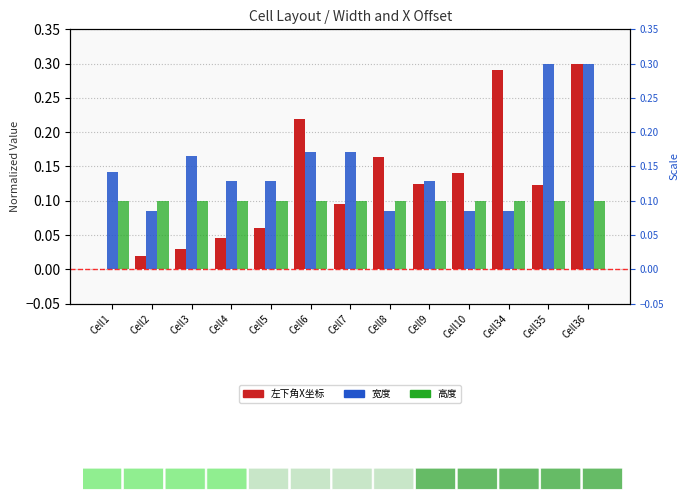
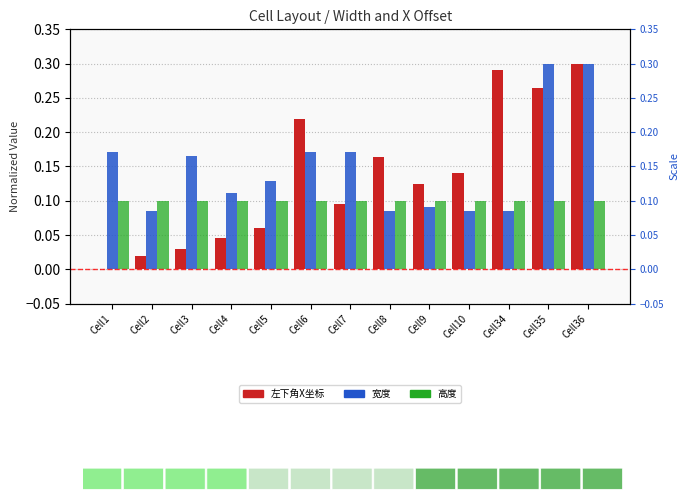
宽度, Cell1: 0.14 -> 0.17
宽度, Cell4: 0.13 -> 0.11
宽度, Cell9: 0.13 -> 0.09
左下角X坐标, Cell35: 0.12 -> 0.26
